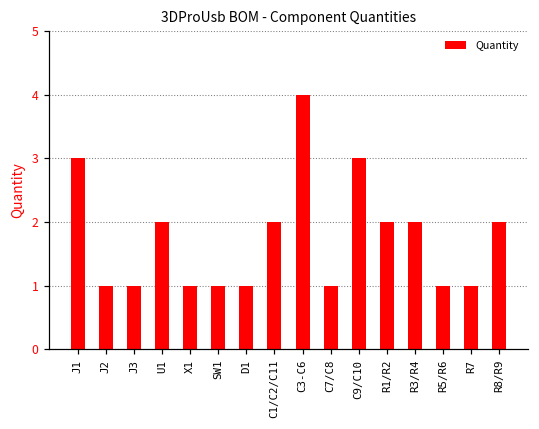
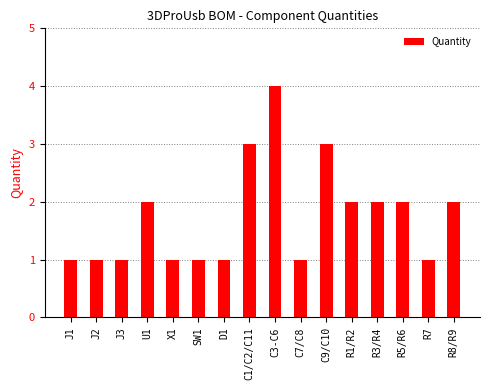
J1: 3 -> 1
C1/C2/C11: 2 -> 3
R5/R6: 1 -> 2
